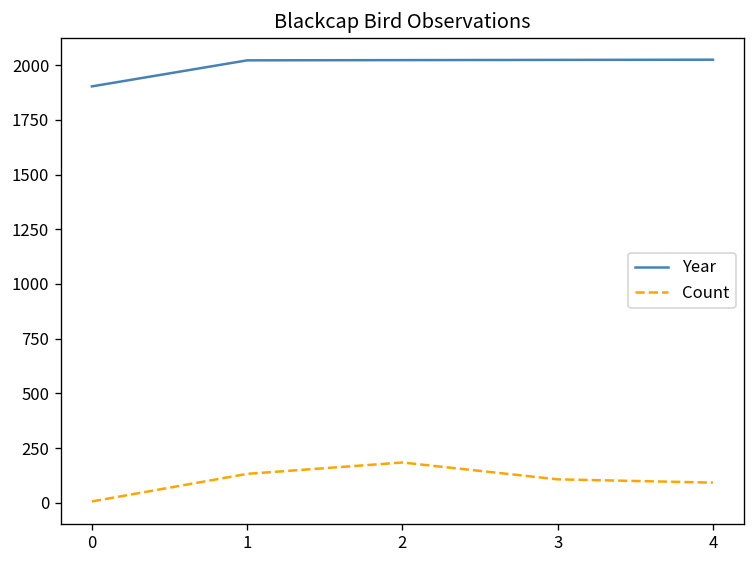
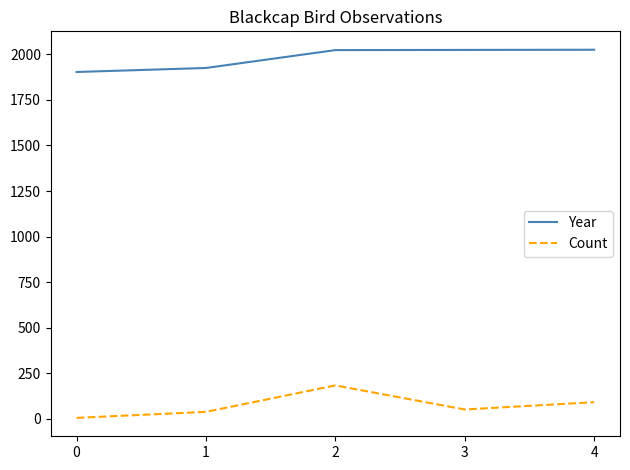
Year, 1: 2020 -> 1930
Count, 1: 130 -> 40
Count, 3: 110 -> 50
